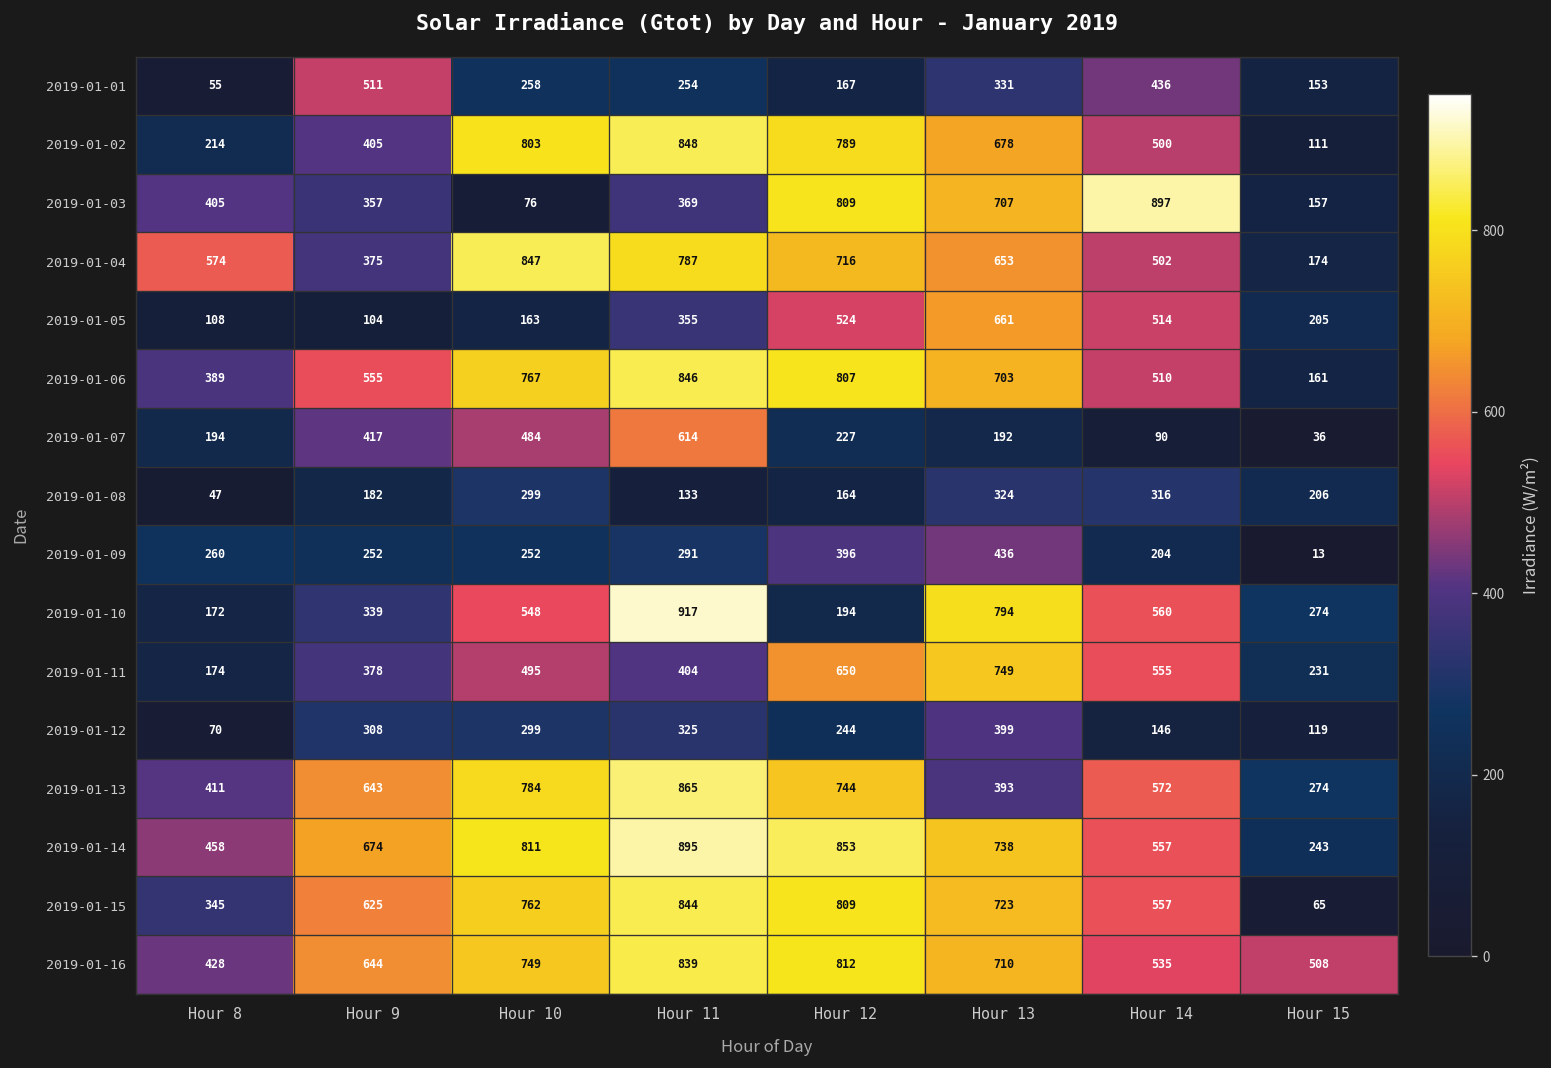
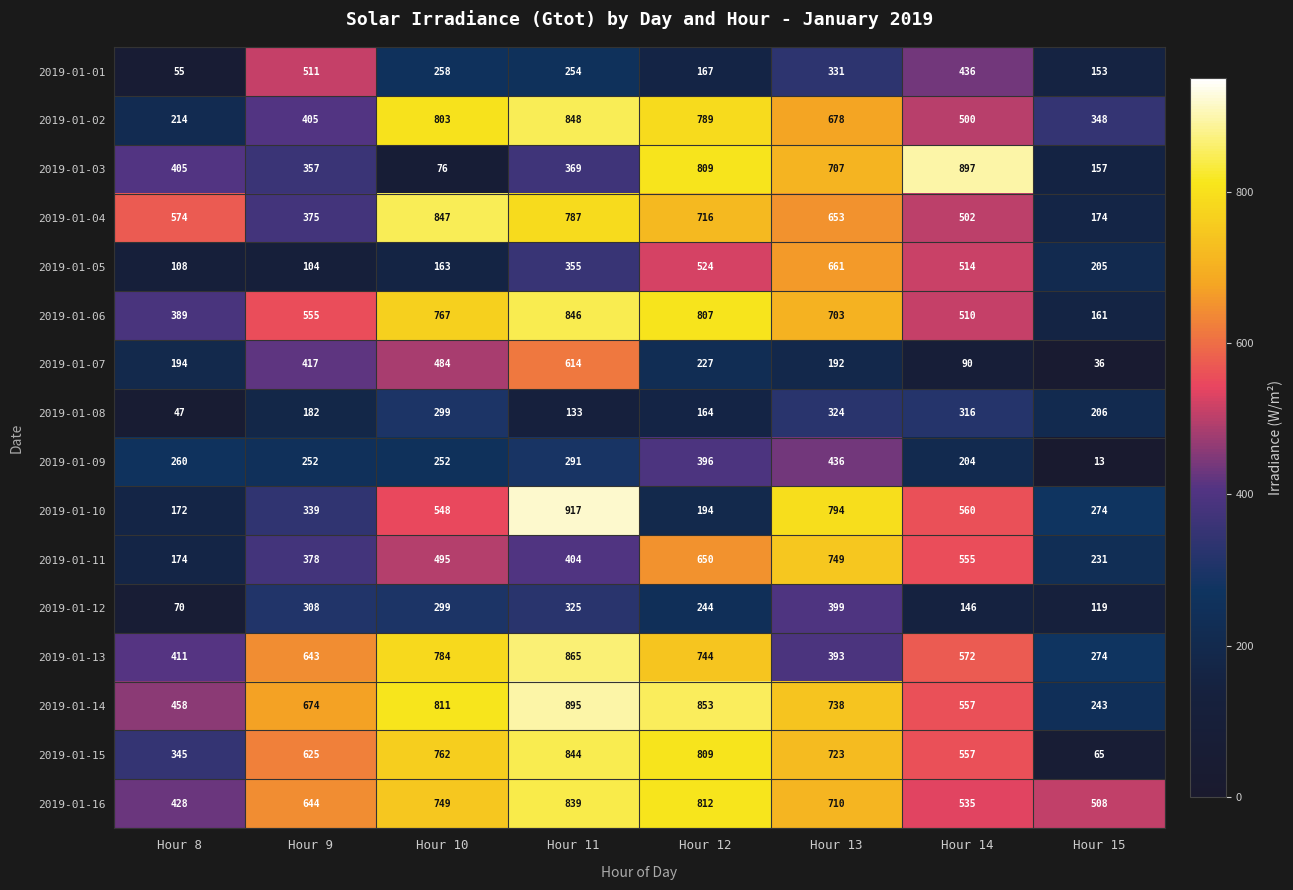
2019-01-02, Hour 15: 111 -> 348
